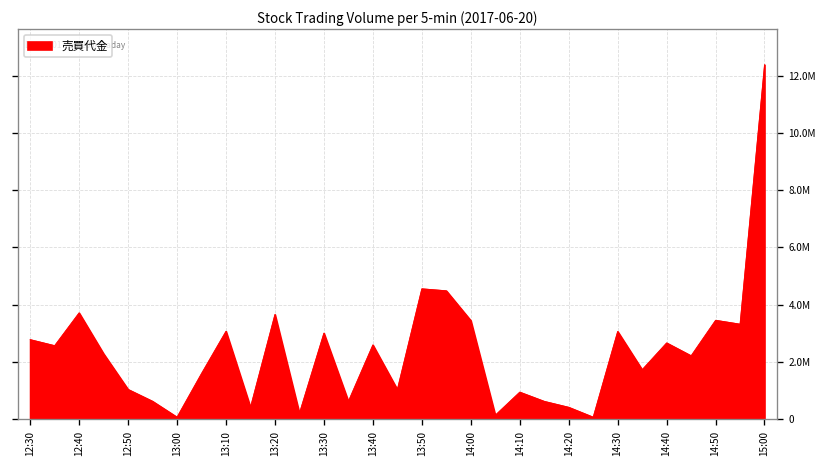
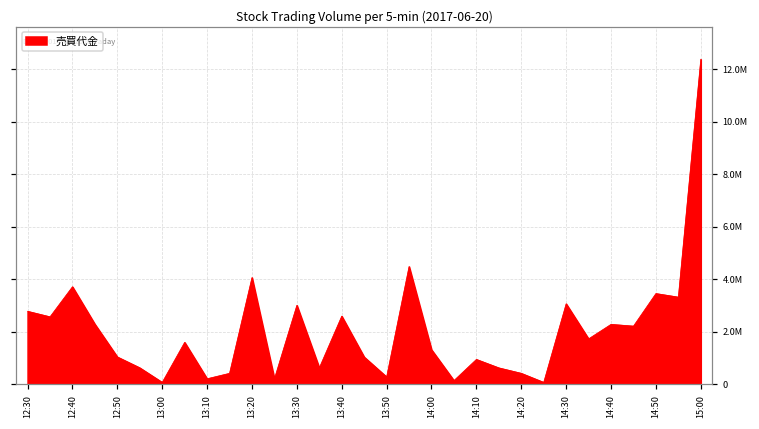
13:10: 3100000 -> 200000
13:20: 3700000 -> 4100000
13:50: 4600000 -> 300000
14:00: 3400000 -> 1300000
14:40: 2700000 -> 2300000
